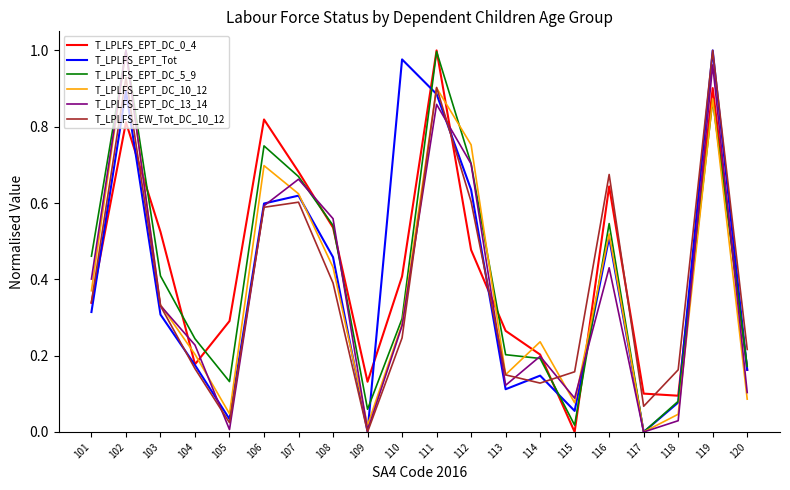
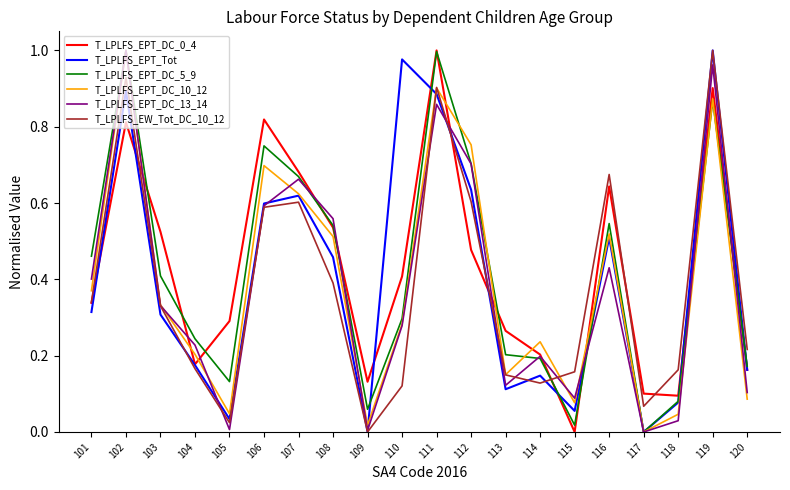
T_LPLFS_EPT_DC_10_12, 108: 0.43 -> 0.51
T_LPLFS_EW_Tot_DC_10_12, 110: 0.25 -> 0.12
